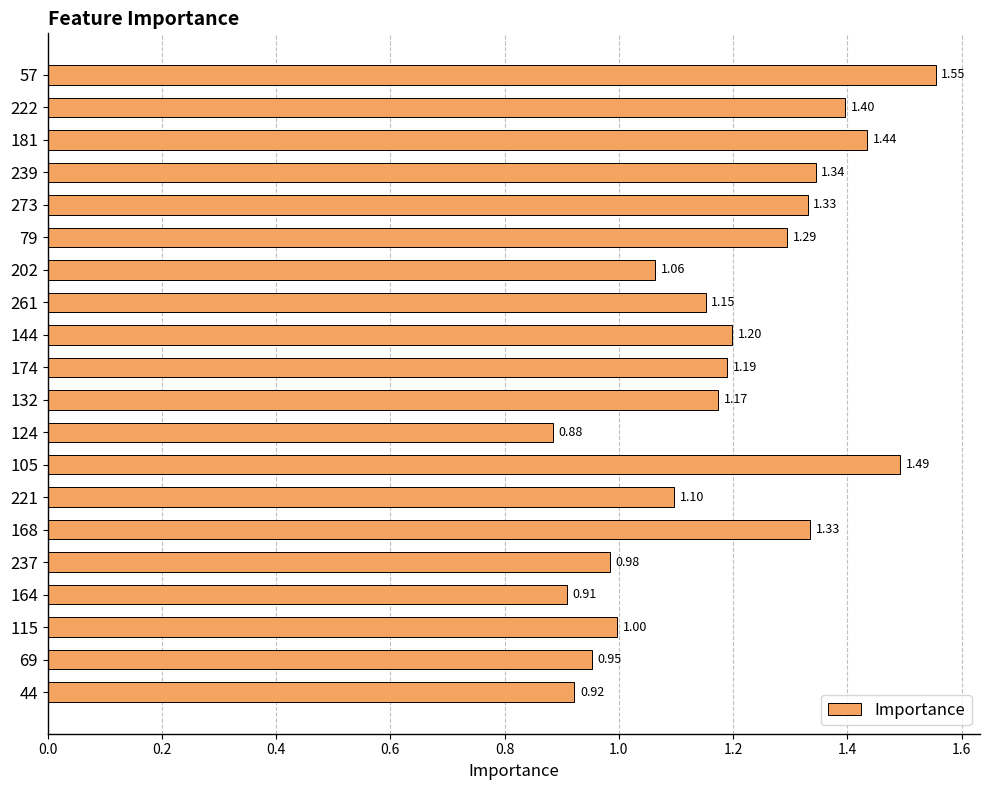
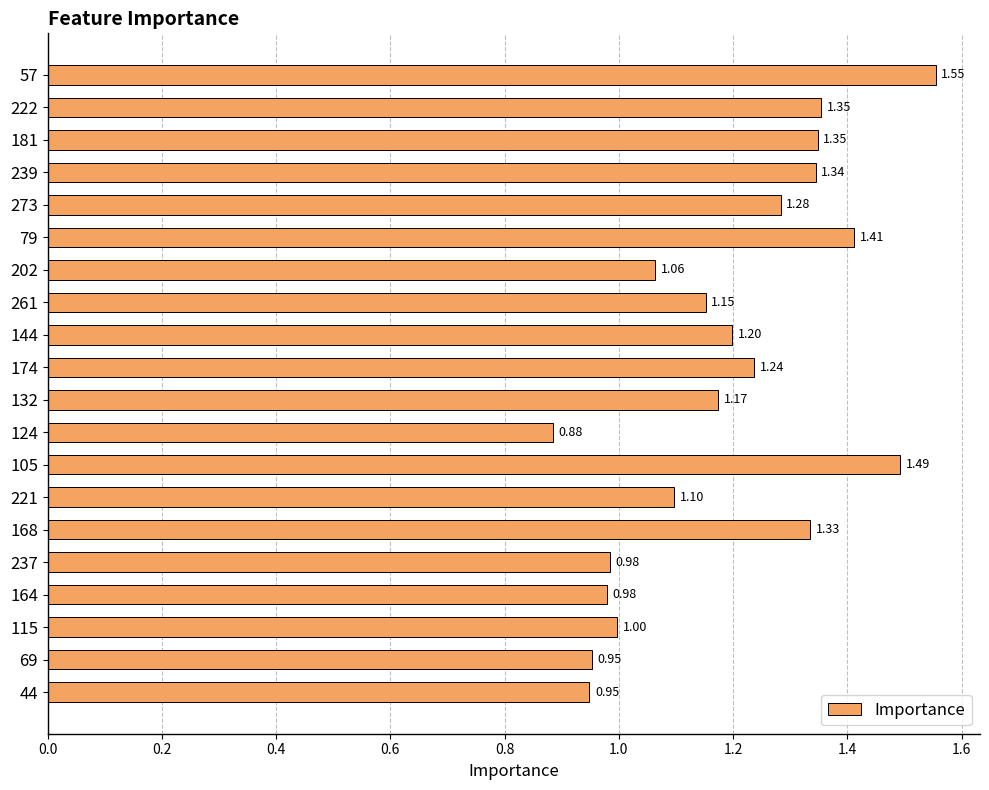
222: 1.40 -> 1.35
181: 1.44 -> 1.35
273: 1.33 -> 1.28
79: 1.29 -> 1.41
174: 1.19 -> 1.24
164: 0.91 -> 0.98
44: 0.92 -> 0.95
